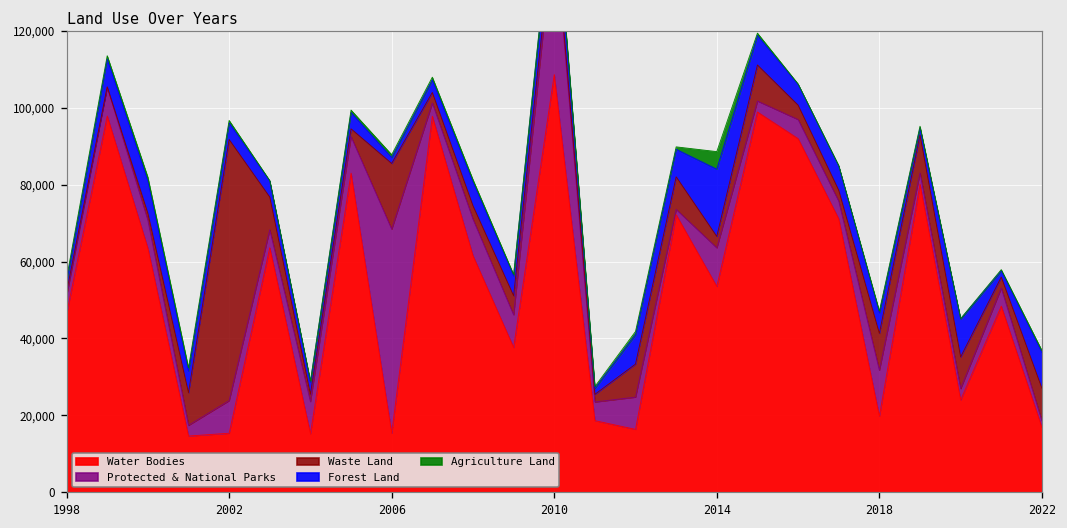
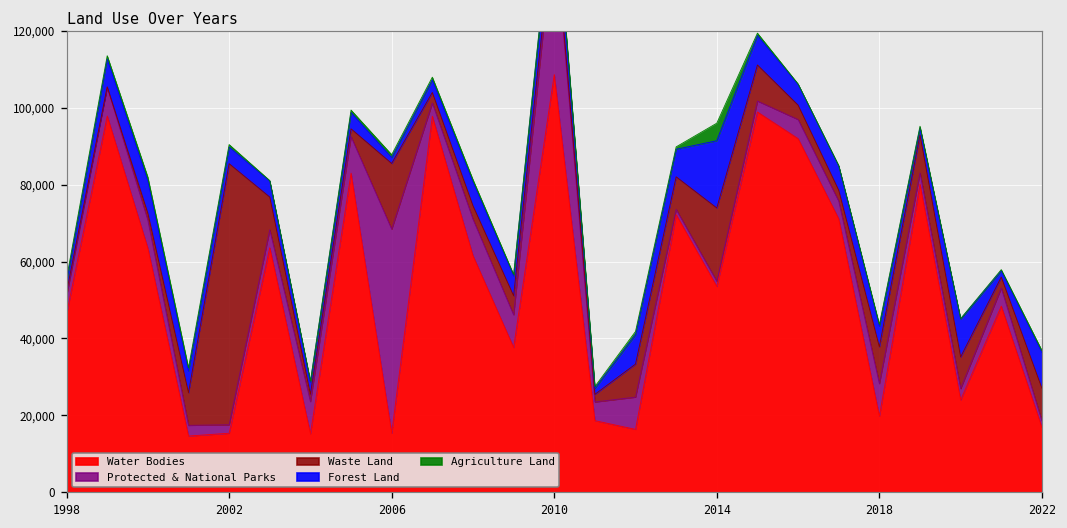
Protected & National Parks, 2002: 8,000 -> 2,000
Protected & National Parks, 2014: 10,000 -> 1,000
Waste Land, 2014: 3,000 -> 19,000
Protected & National Parks, 2018: 12,000 -> 8,000
